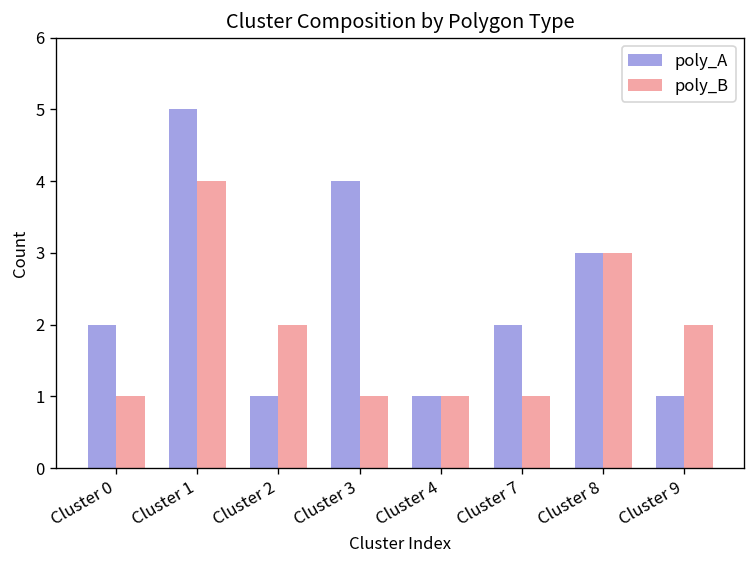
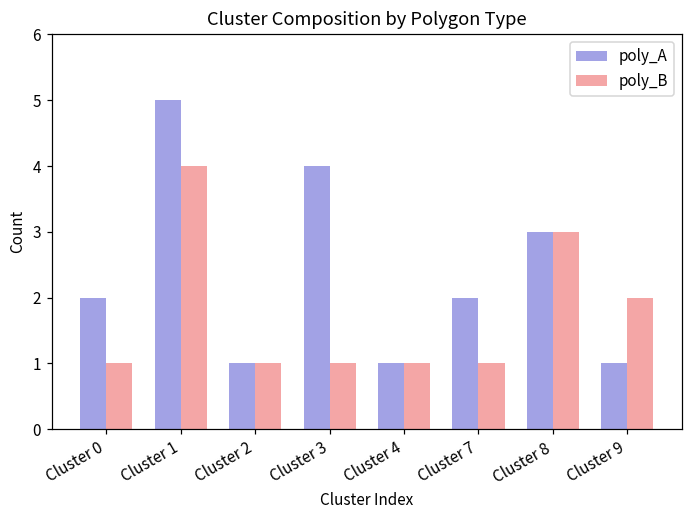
poly_B, Cluster 2: 2 -> 1
